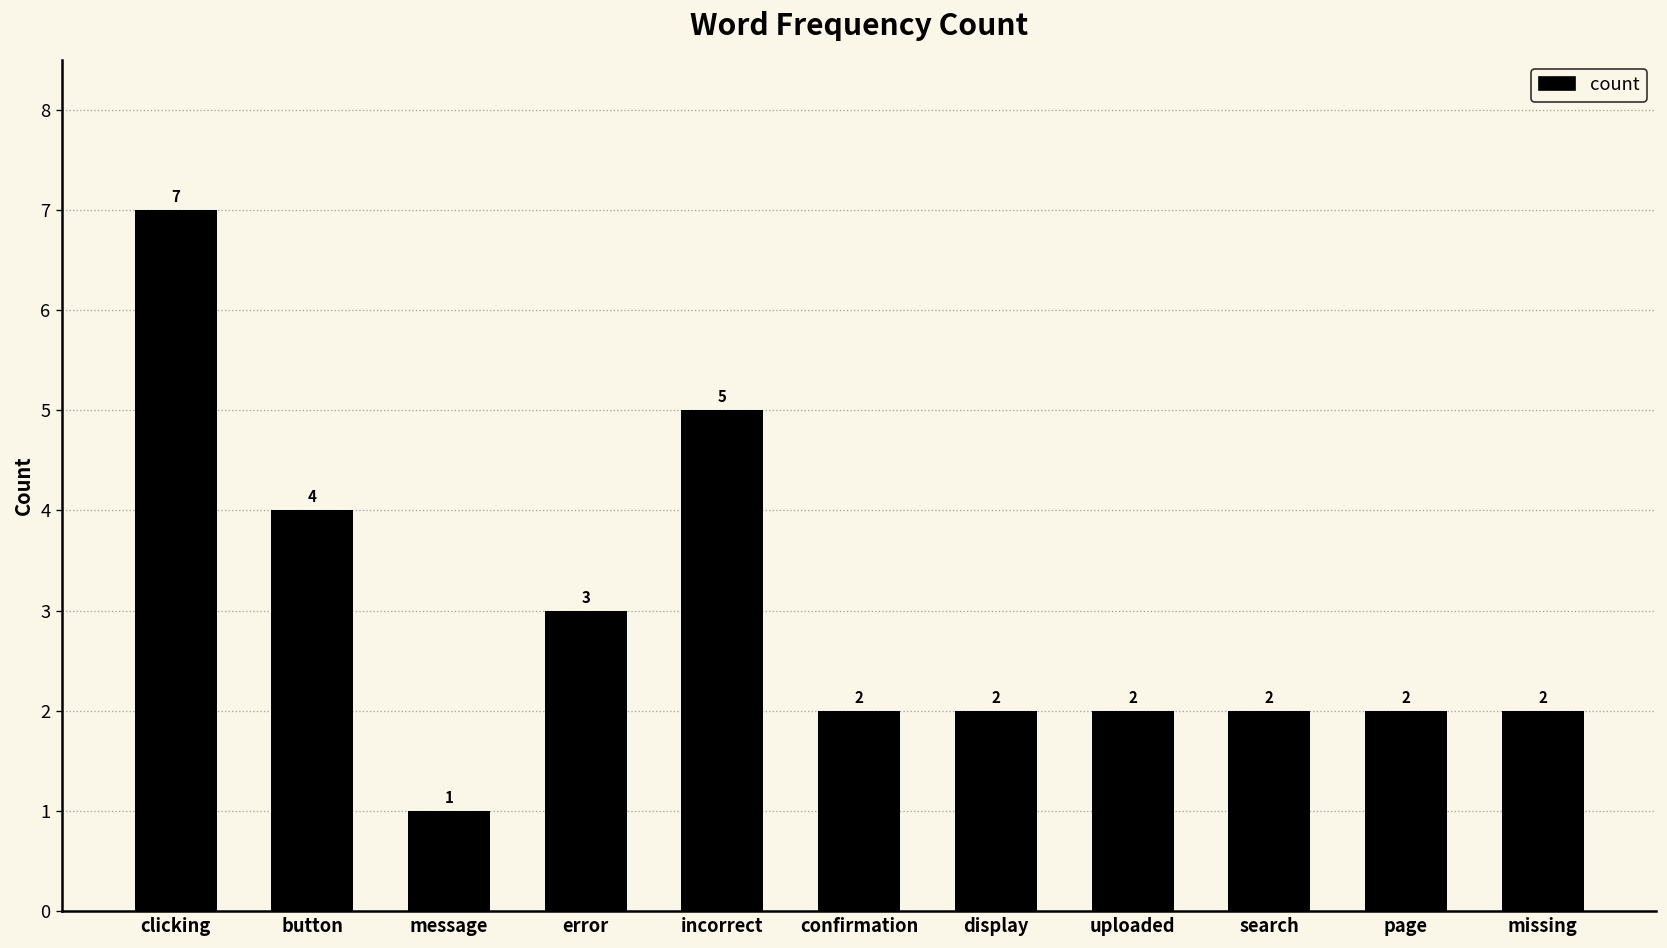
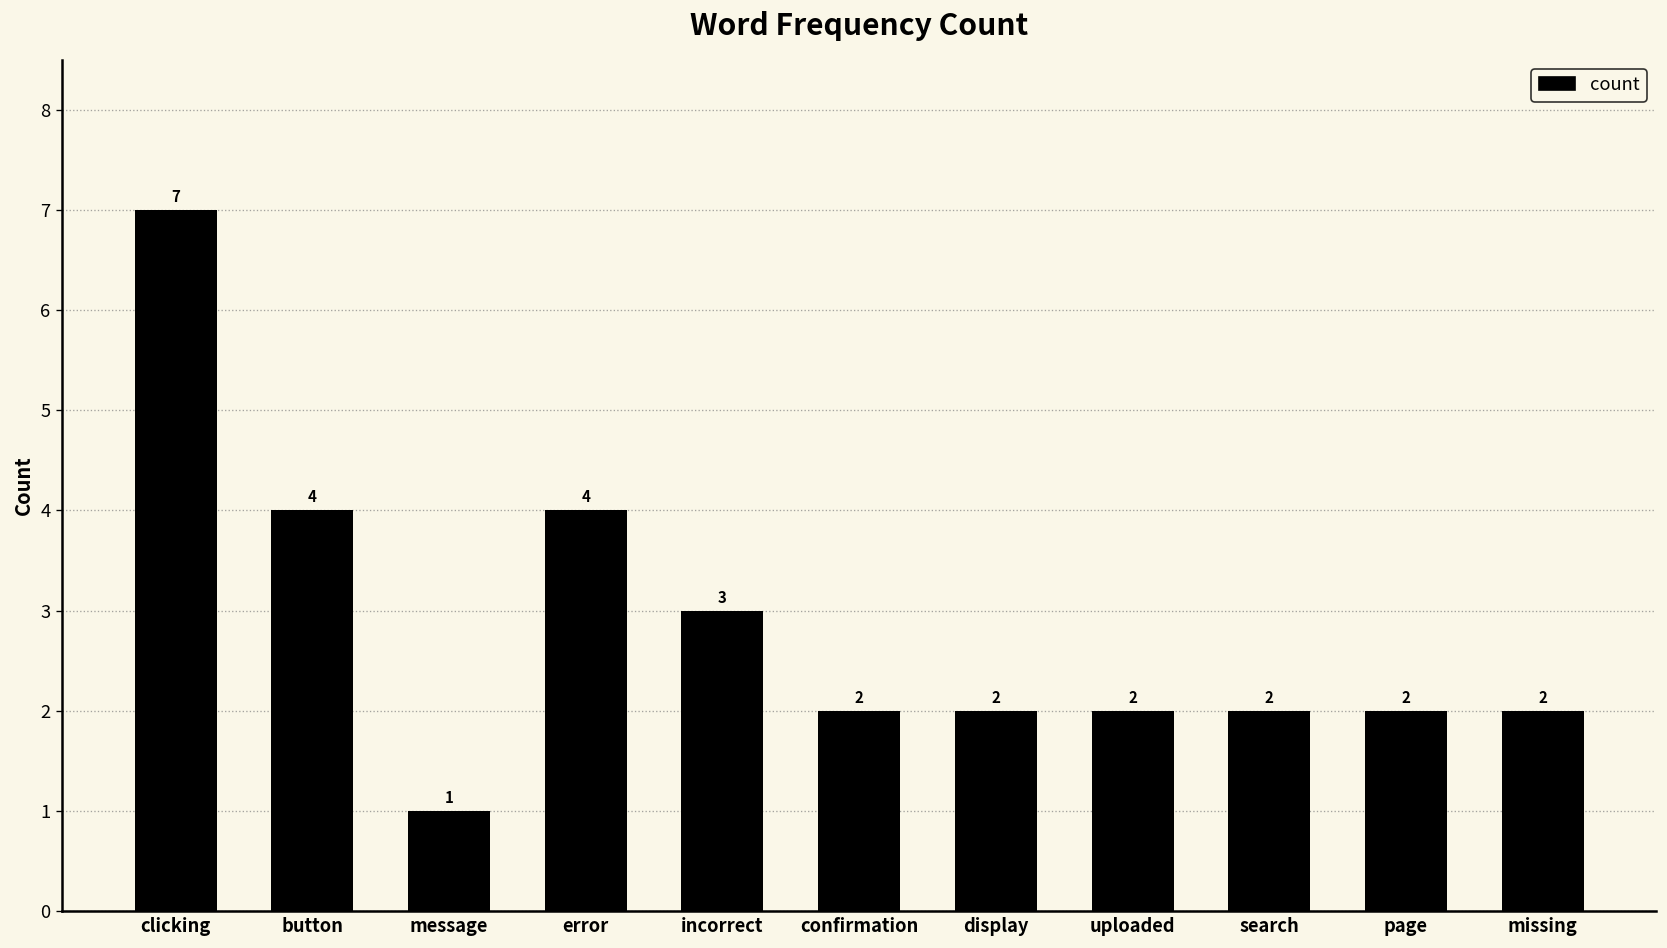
error: 3 -> 4
incorrect: 5 -> 3
